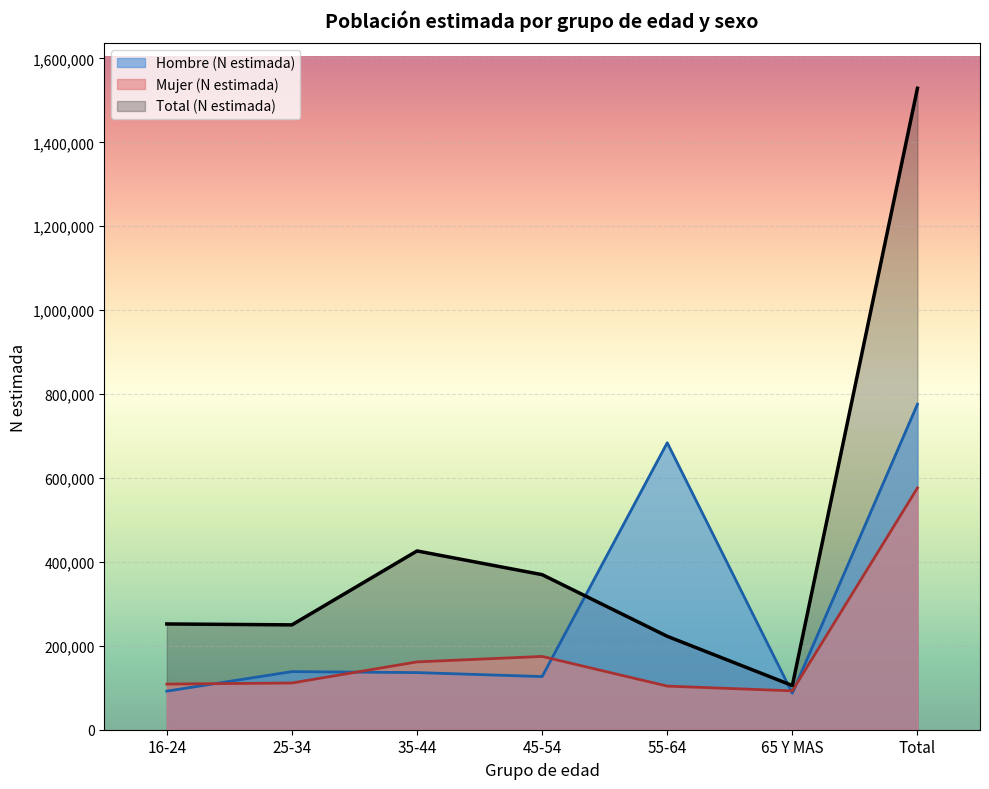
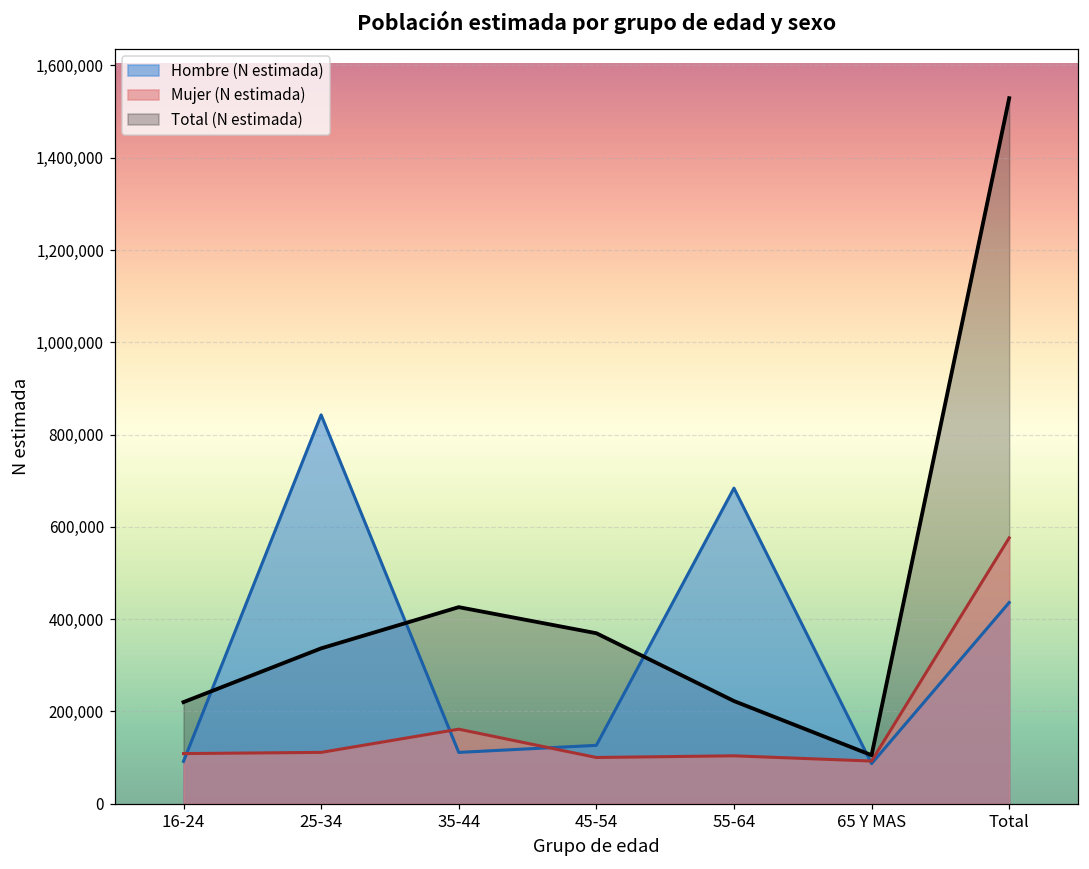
Total (N estimada), 16-24: 250,000 -> 220,000
Hombre (N estimada), 25-34: 140,000 -> 840,000
Total (N estimada), 25-34: 250,000 -> 340,000
Hombre (N estimada), 35-44: 140,000 -> 110,000
Mujer (N estimada), 45-54: 170,000 -> 100,000
Hombre (N estimada), Total: 780,000 -> 440,000
